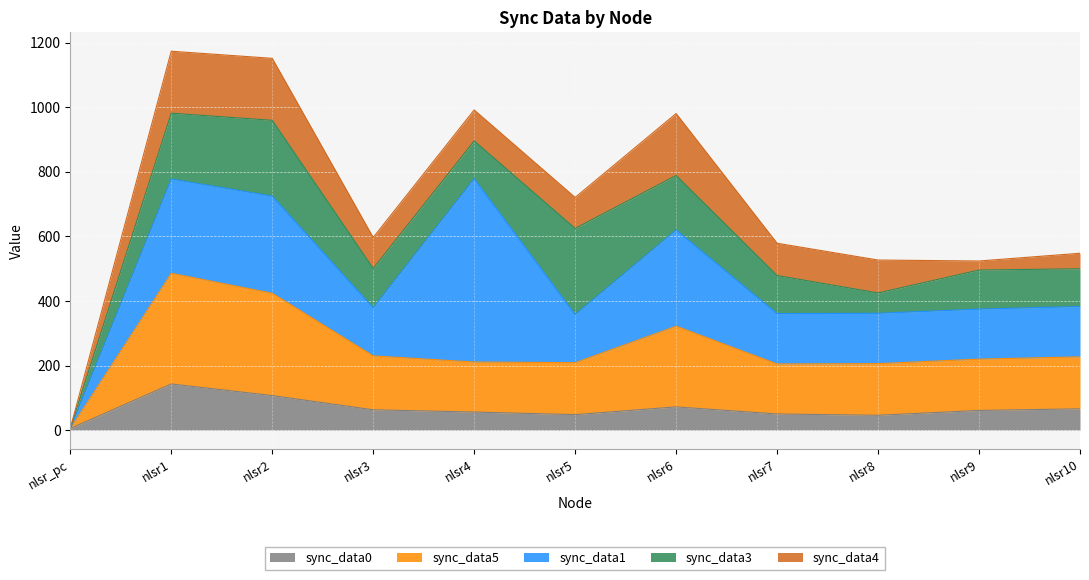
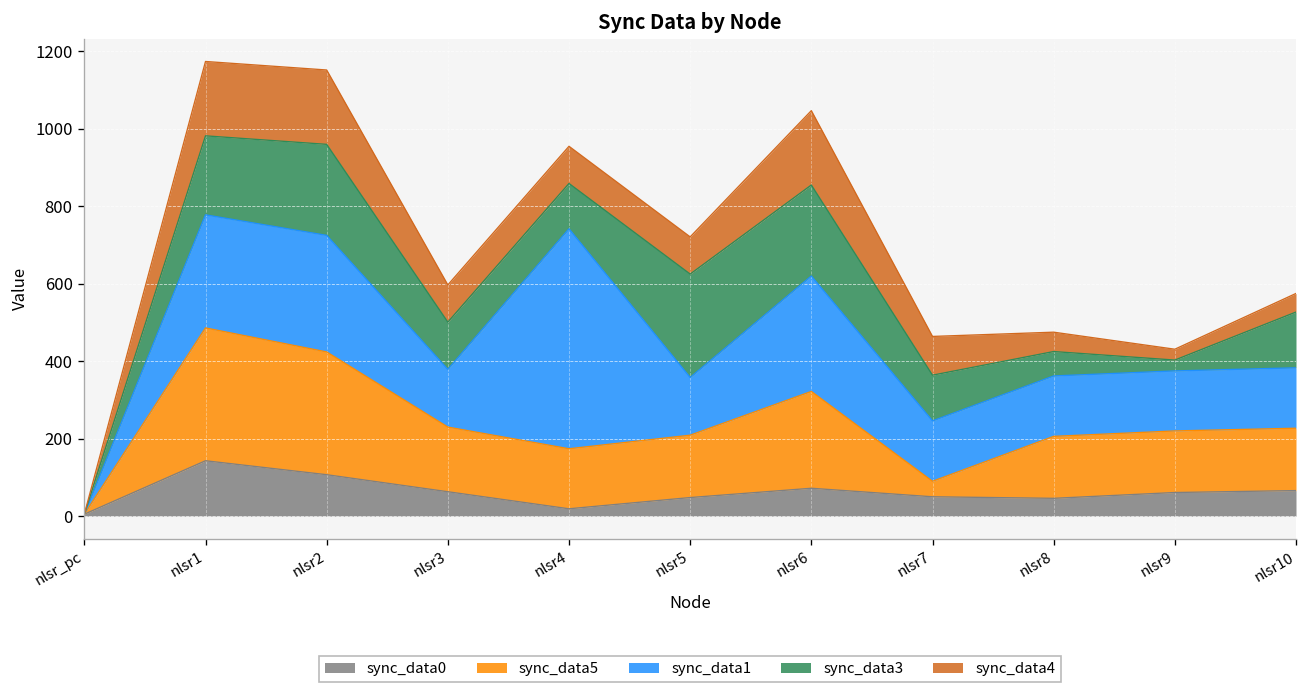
sync_data0, nlsr4: 60 -> 20
sync_data3, nlsr6: 170 -> 240
sync_data5, nlsr7: 160 -> 40
sync_data4, nlsr8: 100 -> 50
sync_data3, nlsr9: 120 -> 30
sync_data3, nlsr10: 120 -> 140
